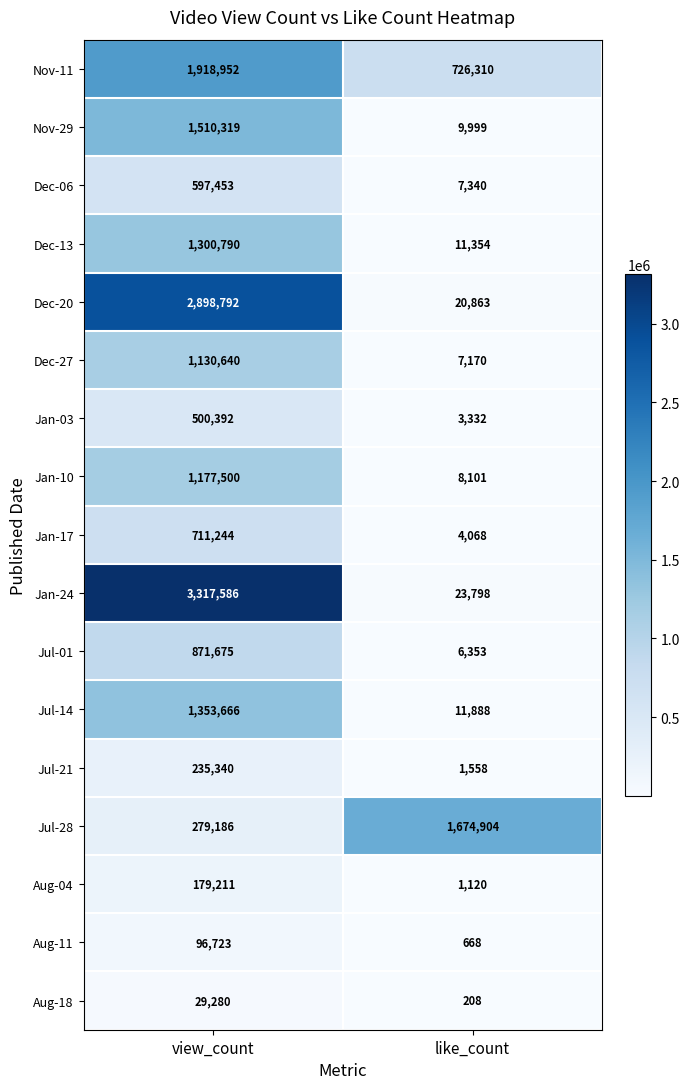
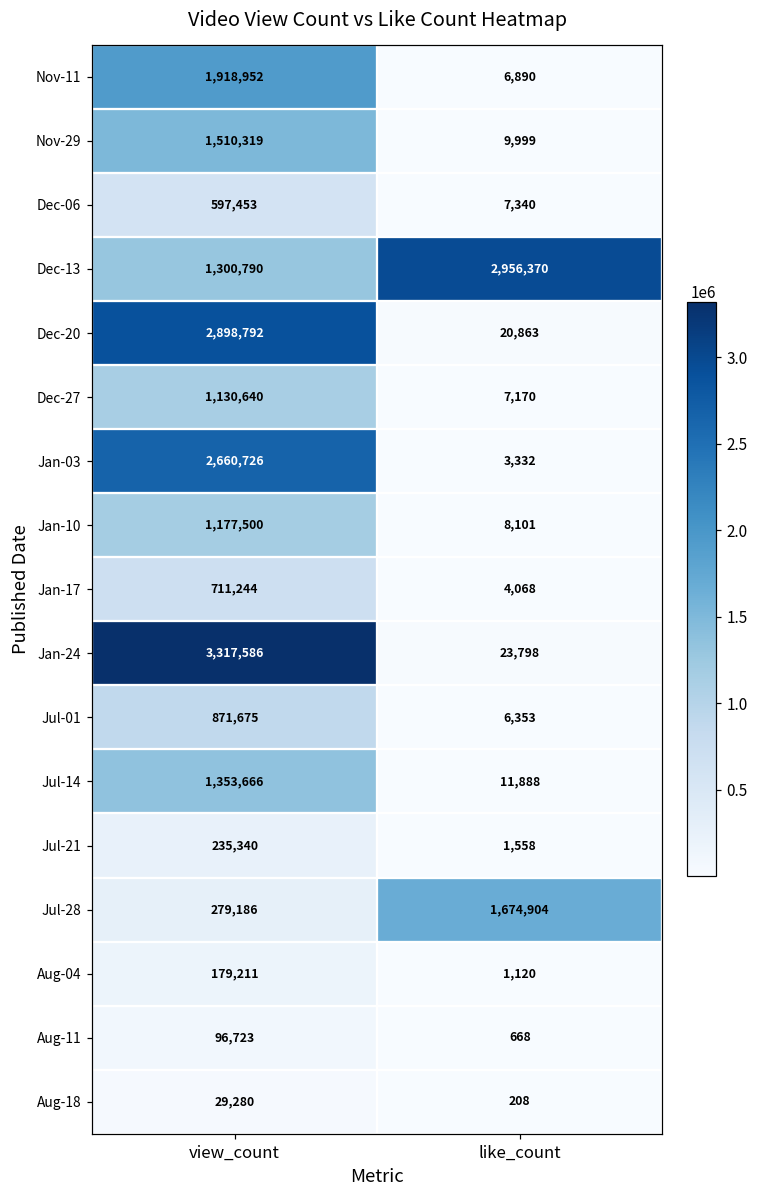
Nov-11, like_count: 726,310 -> 6,890
Dec-13, like_count: 11,354 -> 2,956,370
Jan-03, view_count: 500,392 -> 2,660,726
